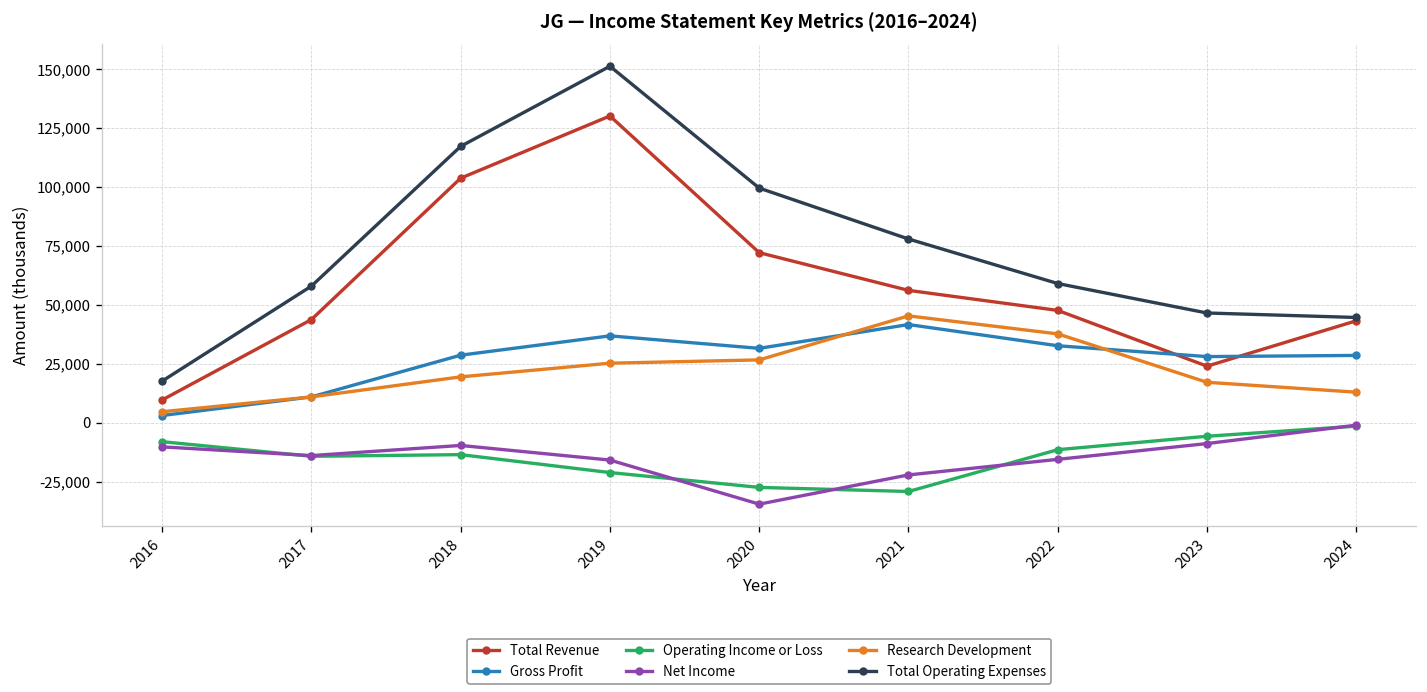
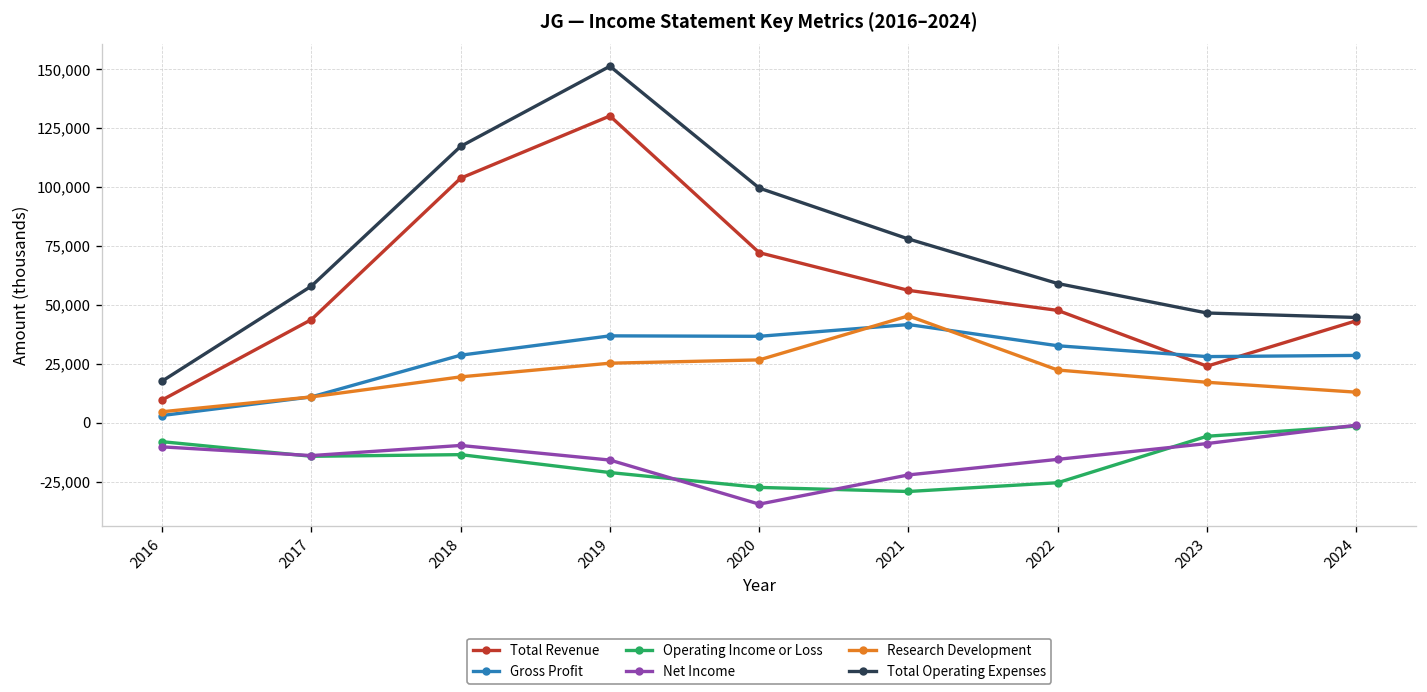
Gross Profit, 2020: 32,000 -> 37,000
Operating Income or Loss, 2022: -11,000 -> -25,000
Research Development, 2022: 38,000 -> 22,000
